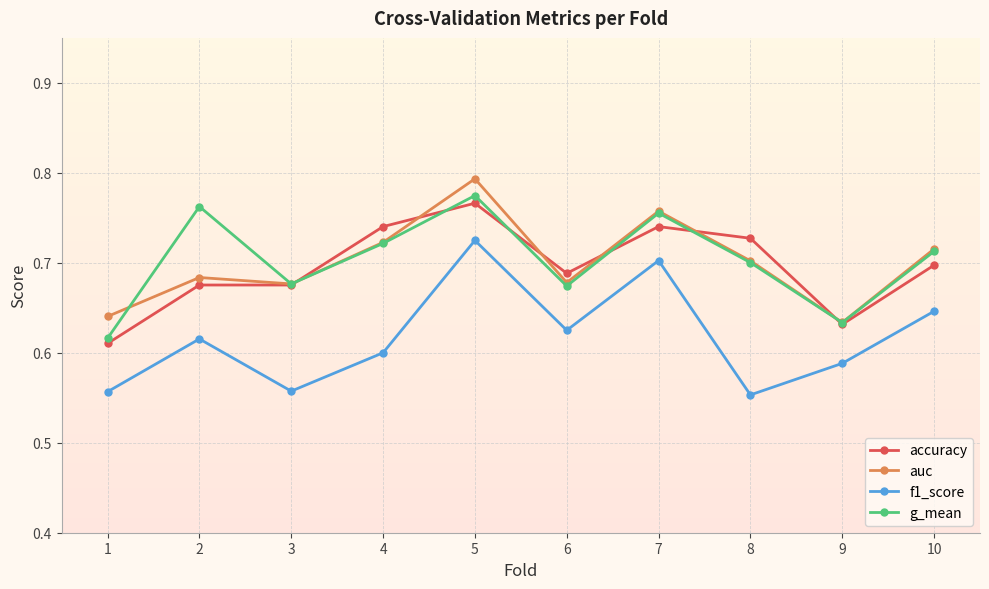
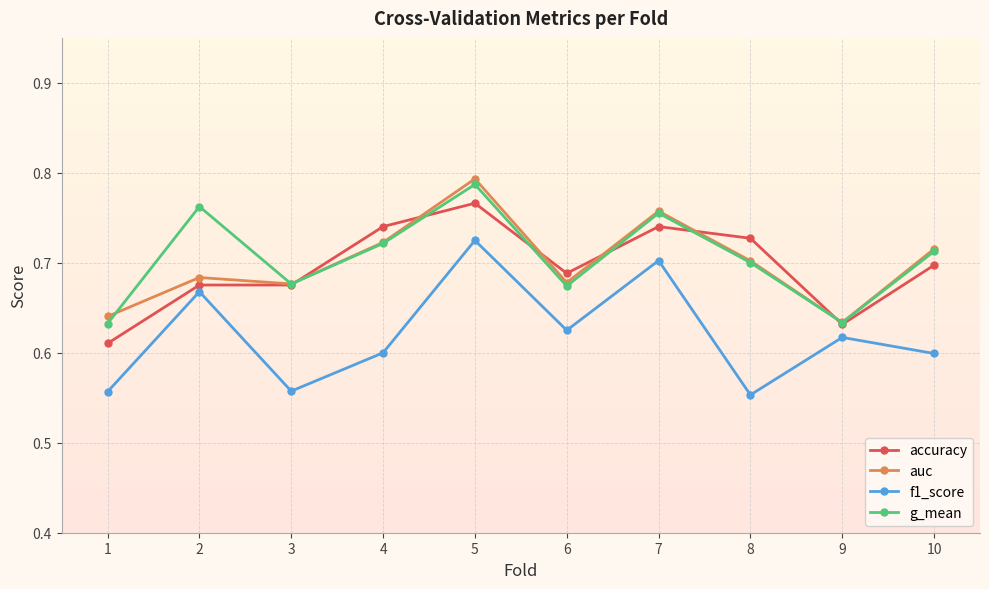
g_mean, 1: 0.62 -> 0.63
f1_score, 2: 0.62 -> 0.67
g_mean, 5: 0.77 -> 0.79
f1_score, 9: 0.59 -> 0.62
f1_score, 10: 0.65 -> 0.60
